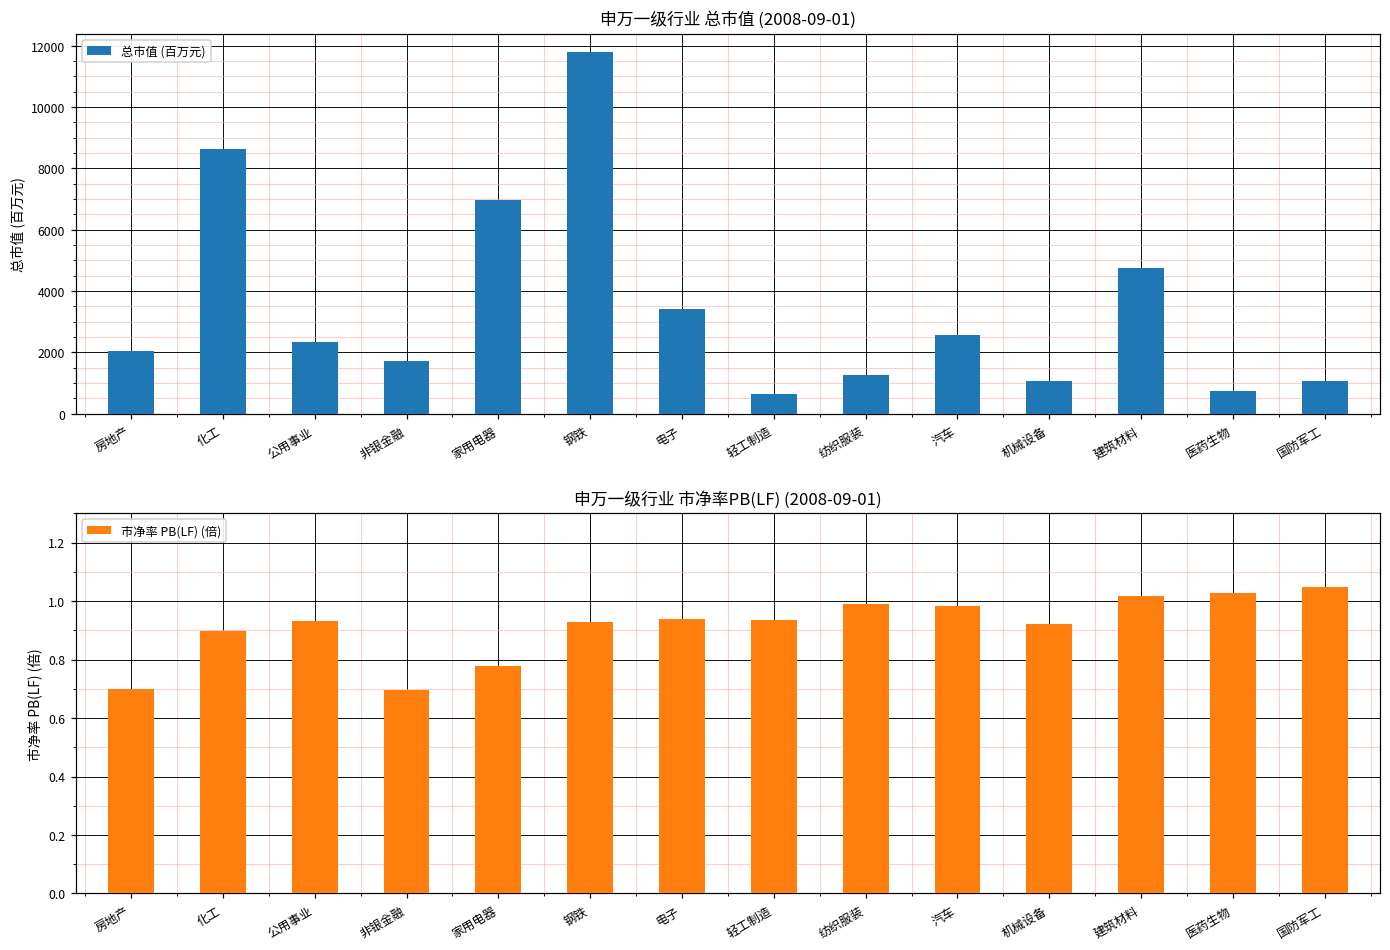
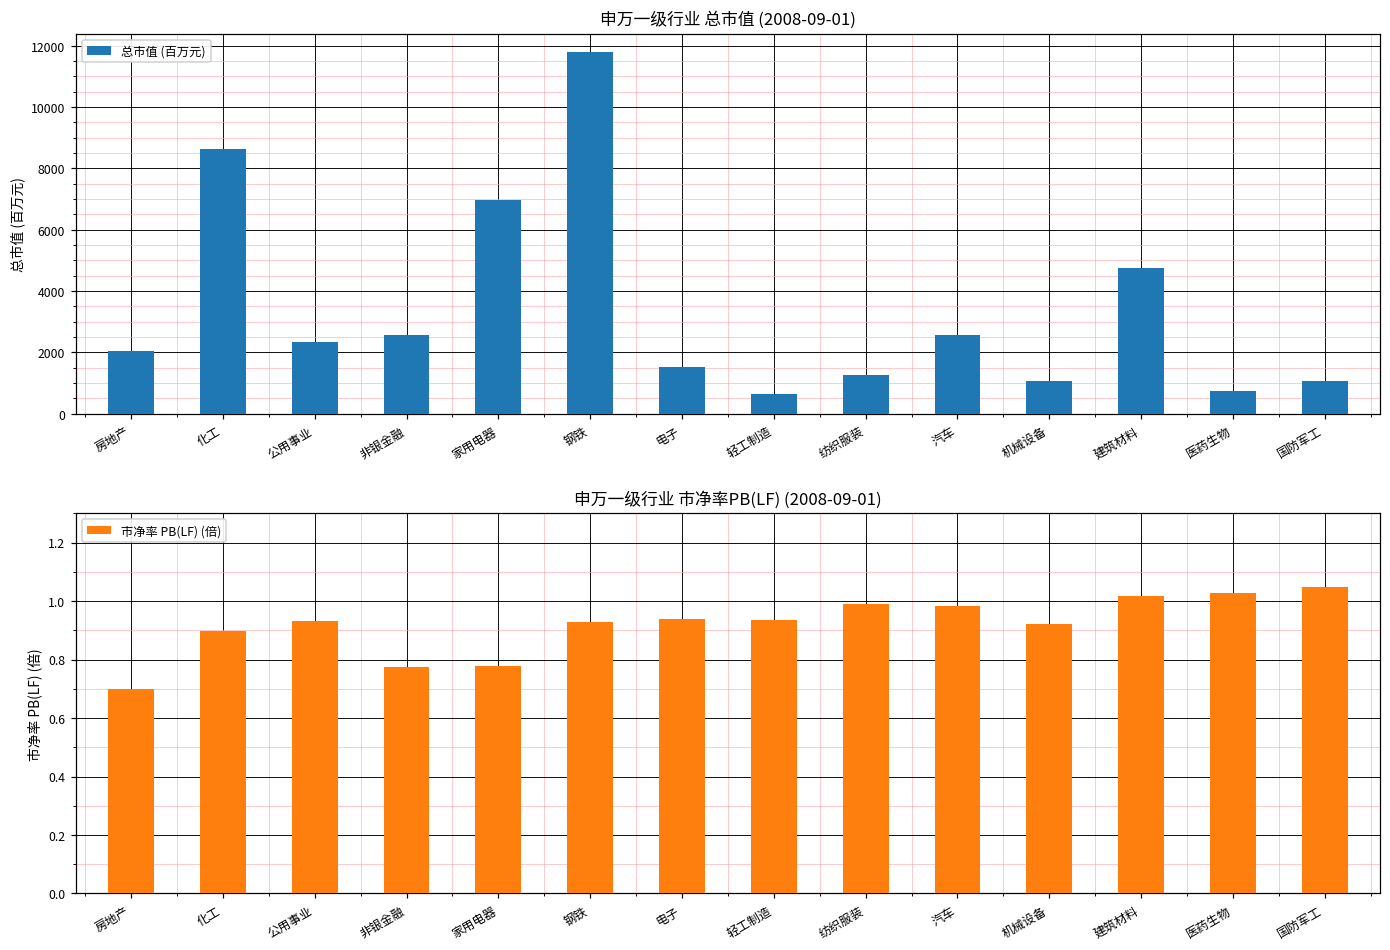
申万一级行业 总市值 (2008-09-01), 非银金融: 1700 -> 2600
申万一级行业 总市值 (2008-09-01), 电子: 3400 -> 1500
申万一级行业 市净率PB(LF) (2008-09-01), 非银金融: 0.70 -> 0.77
